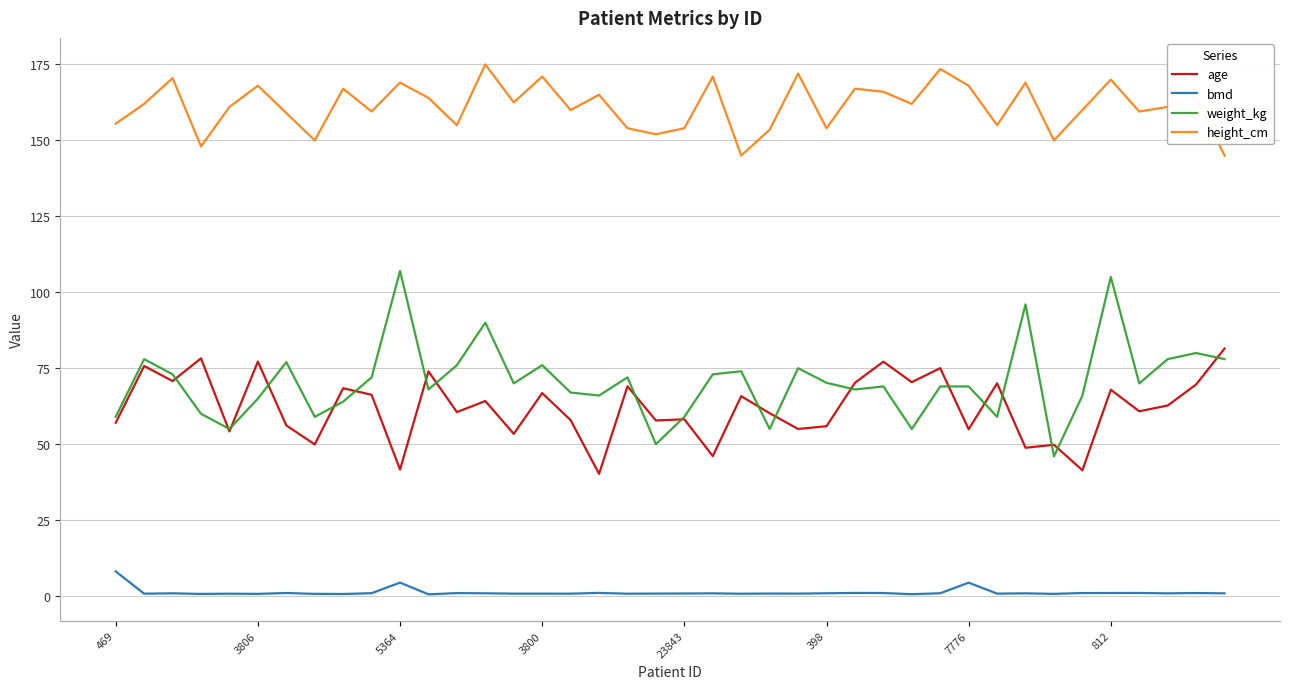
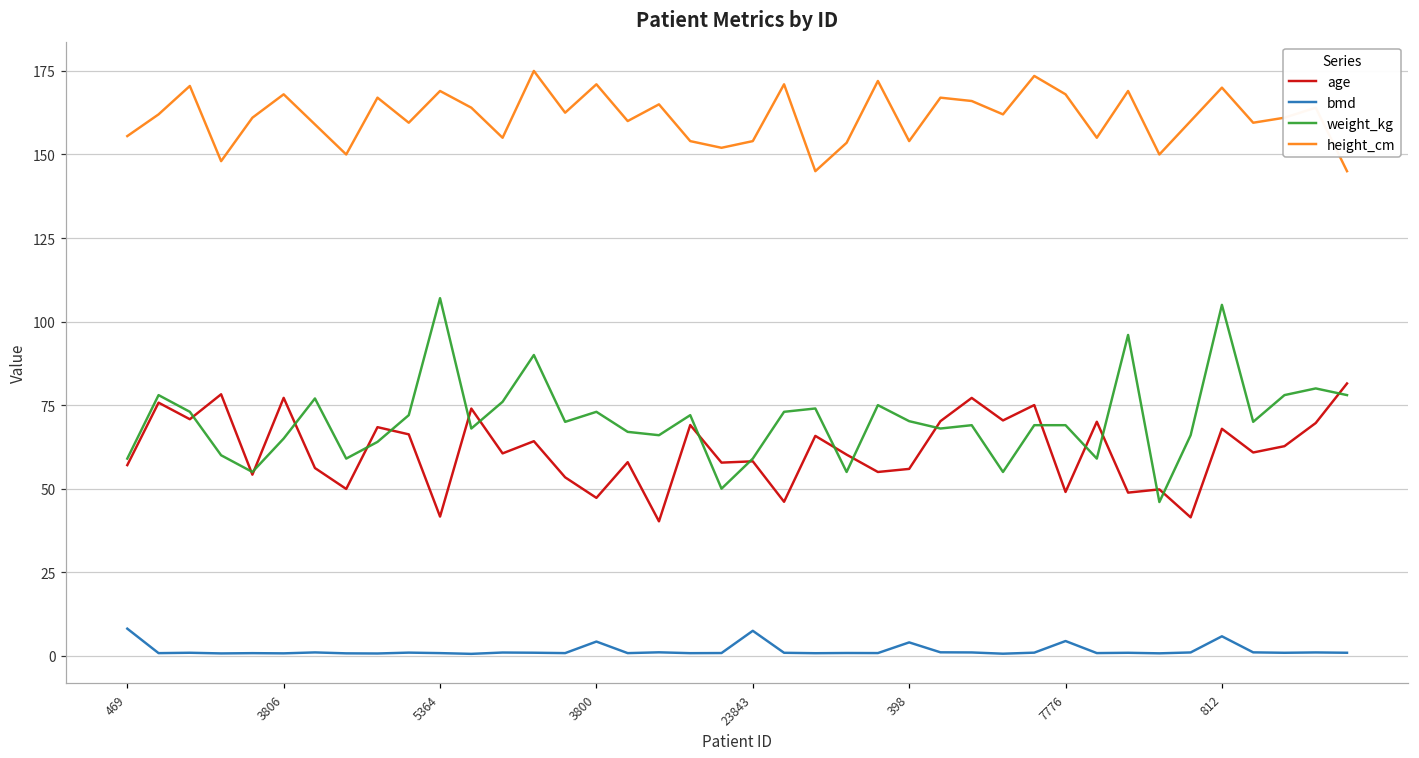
bmd, 5364: 4 -> 1
age, 3800: 67 -> 47
bmd, 3800: 1 -> 4
weight_kg, 3800: 76 -> 73
bmd, 23843: 1 -> 7
bmd, 398: 1 -> 4
age, 7776: 55 -> 49
bmd, 812: 1 -> 6
